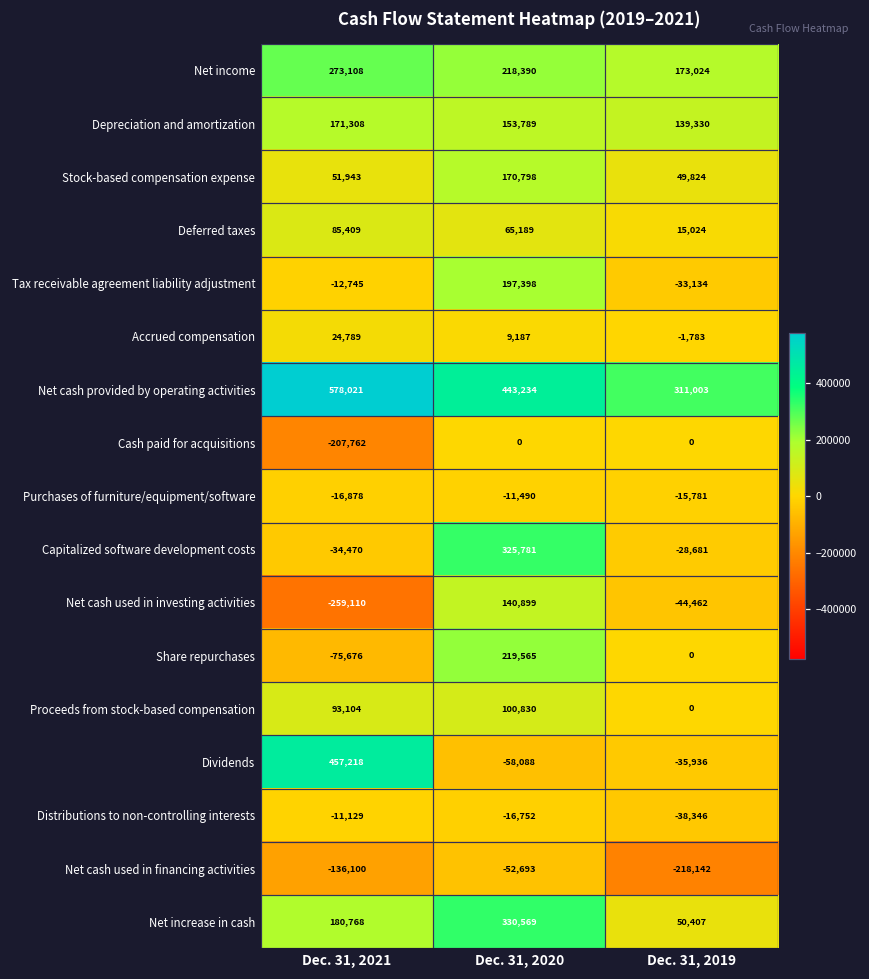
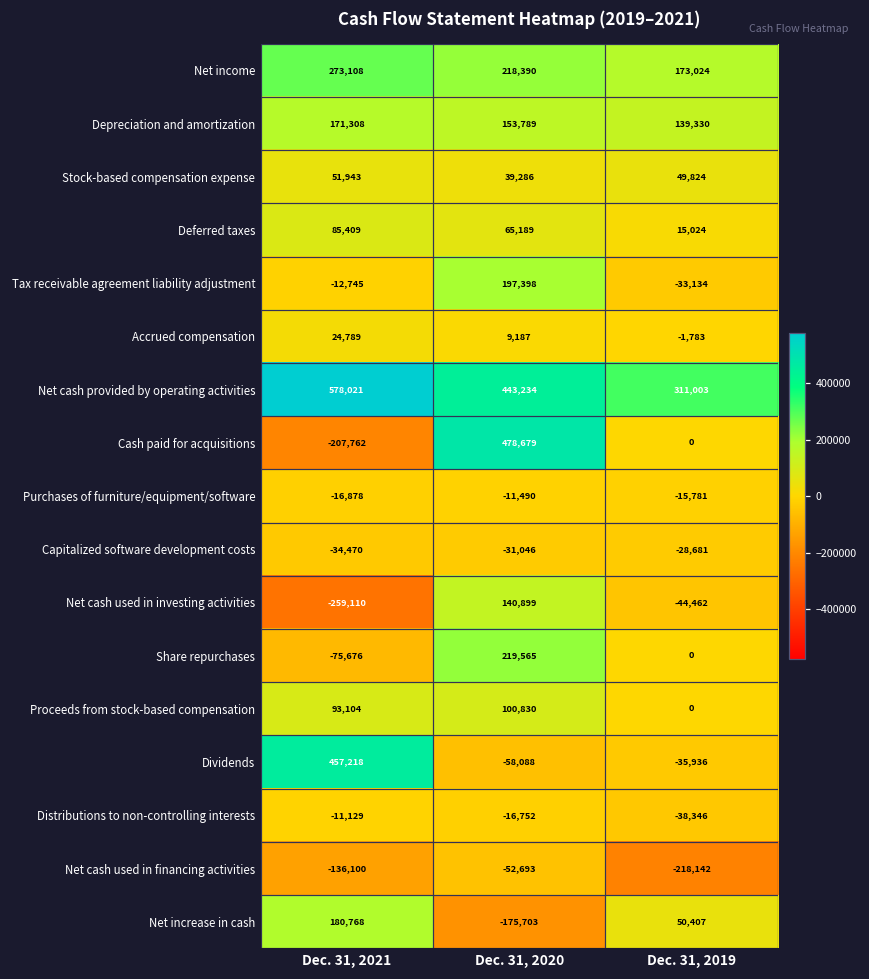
Stock-based compensation expense, Dec. 31, 2020: 170,798 -> 39,286
Cash paid for acquisitions, Dec. 31, 2020: 0 -> 478,679
Capitalized software development costs, Dec. 31, 2020: 325,781 -> -31,046
Net increase in cash, Dec. 31, 2020: 330,569 -> -175,703
